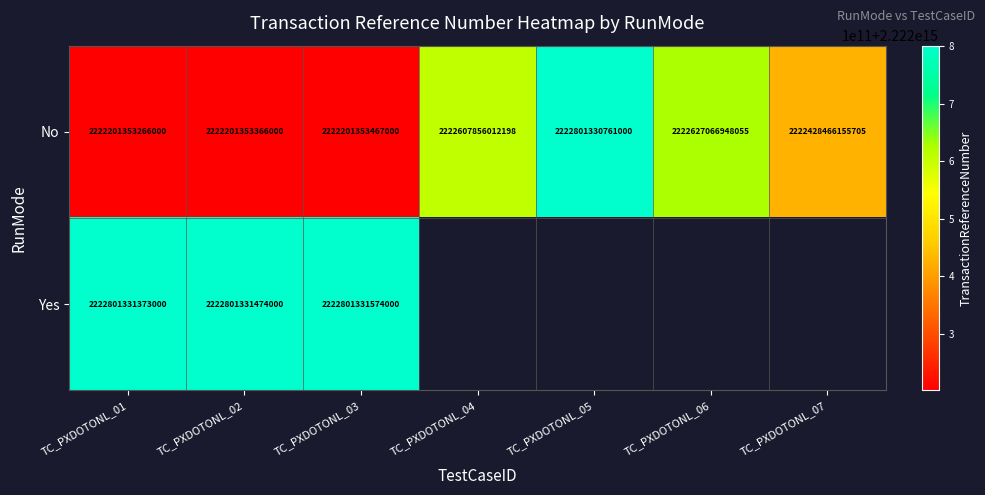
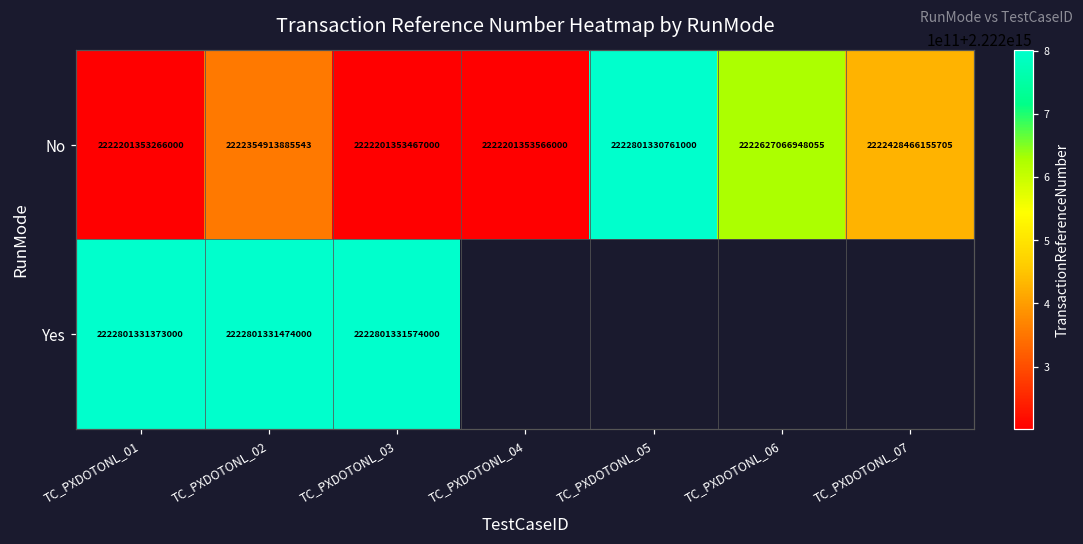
No, TC_PXDOTONL_02: 2222201353366000 -> 2222354913885543
No, TC_PXDOTONL_04: 2222607856012198 -> 2222201353566000
